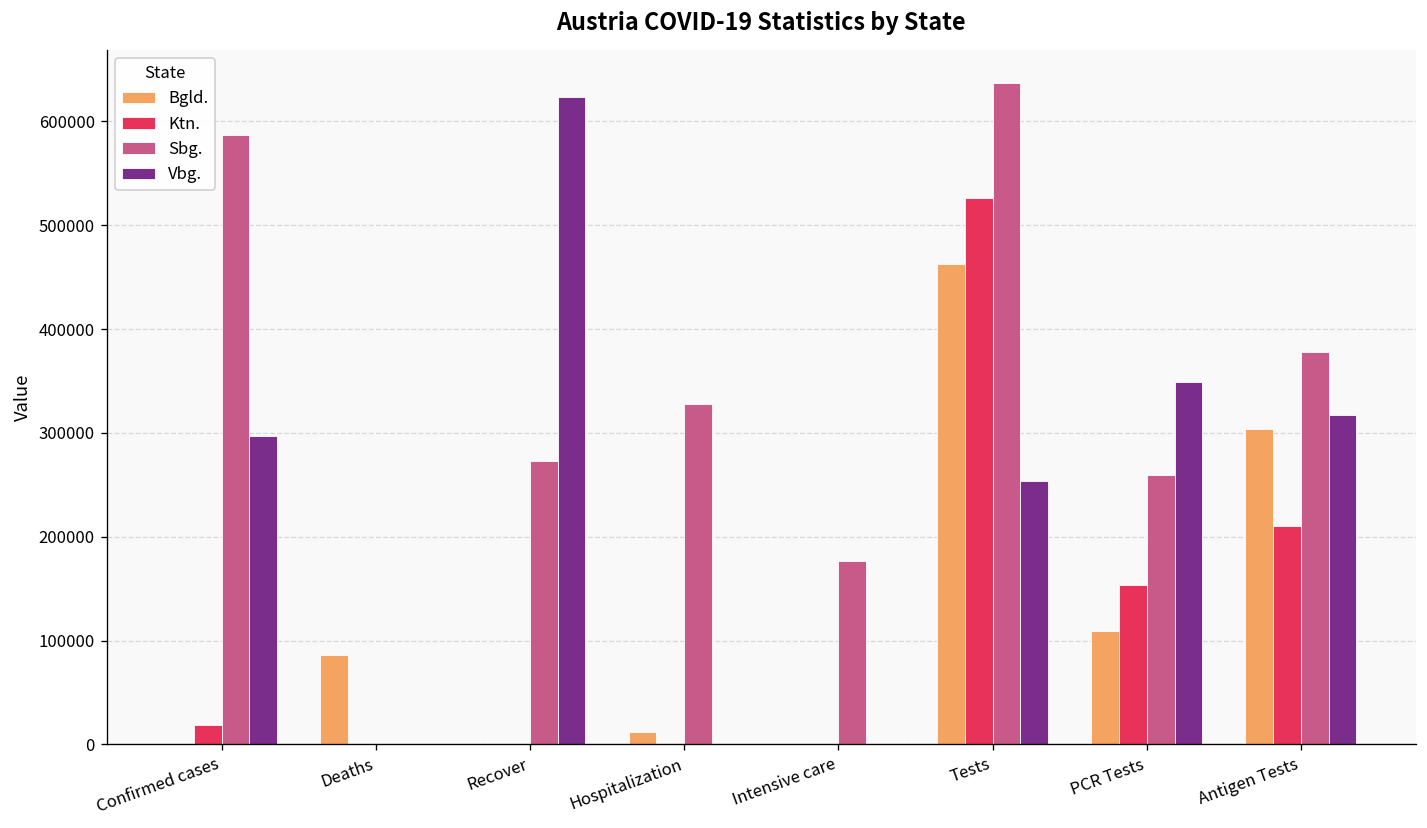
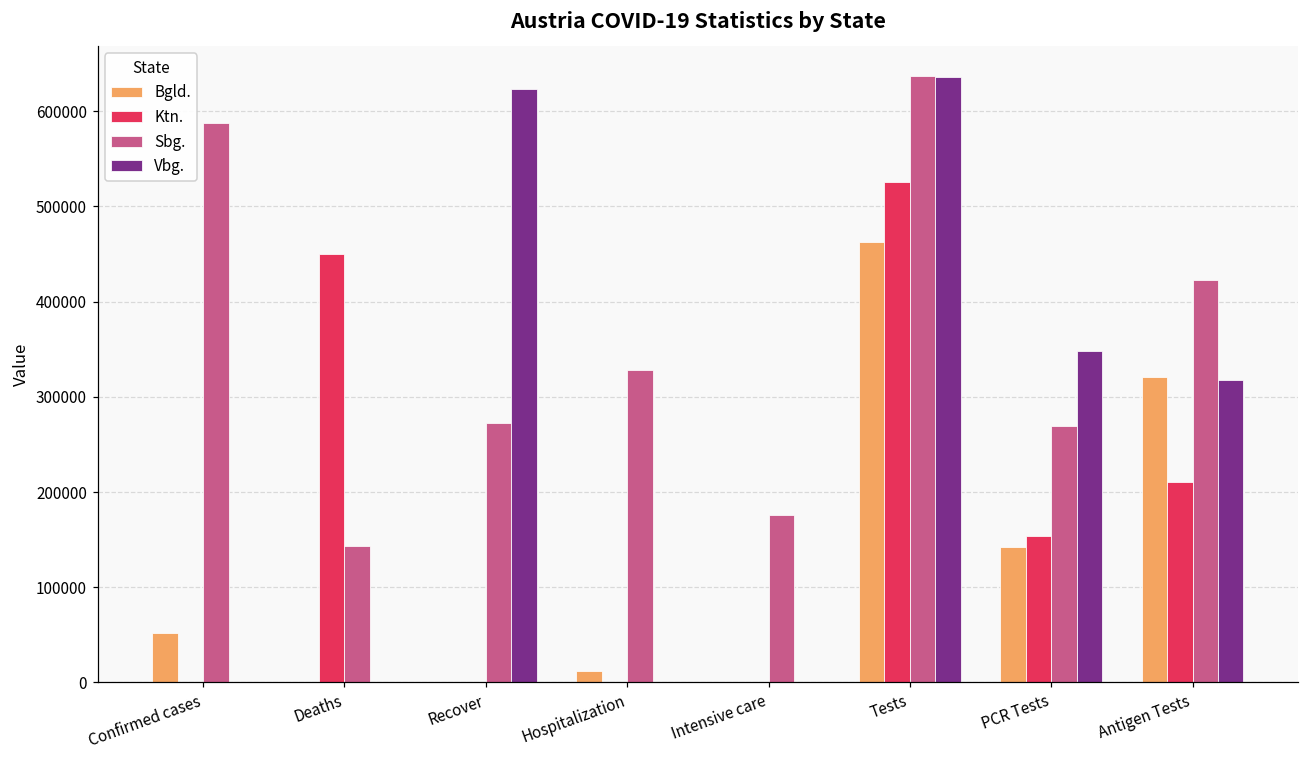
Bgld., Confirmed cases: 0 -> 50000
Ktn., Confirmed cases: 20000 -> 0
Vbg., Confirmed cases: 300000 -> 0
Bgld., Deaths: 90000 -> 0
Ktn., Deaths: 0 -> 450000
Sbg., Deaths: 0 -> 140000
Vbg., Tests: 250000 -> 640000
Bgld., PCR Tests: 110000 -> 140000
Sbg., PCR Tests: 260000 -> 270000
Bgld., Antigen Tests: 300000 -> 320000
Sbg., Antigen Tests: 380000 -> 420000
